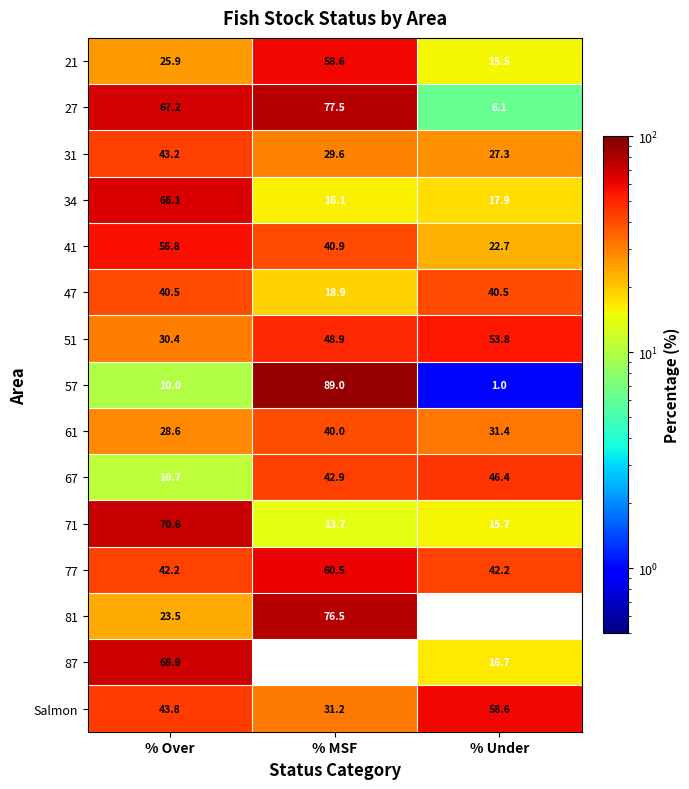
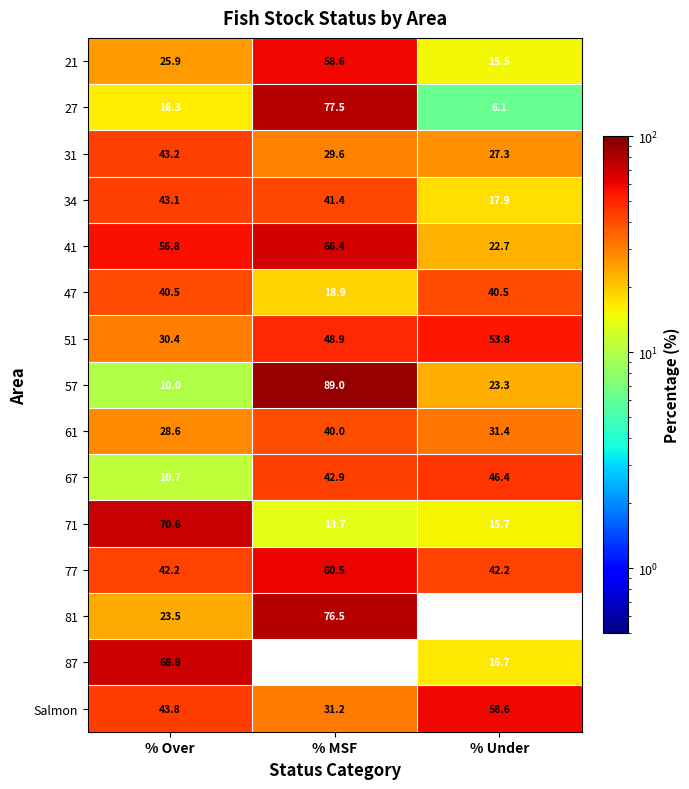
27, % Over: 67.2 -> 16.3
34, % Over: 66.1 -> 43.1
34, % MSF: 16.1 -> 41.4
41, % MSF: 40.9 -> 66.4
57, % Under: 1.0 -> 23.3
